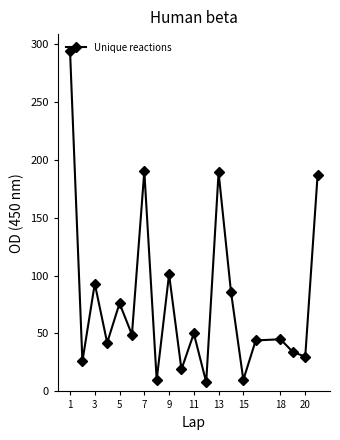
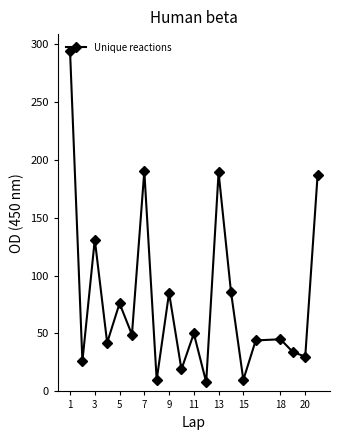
3: 93 -> 131
9: 101 -> 85
